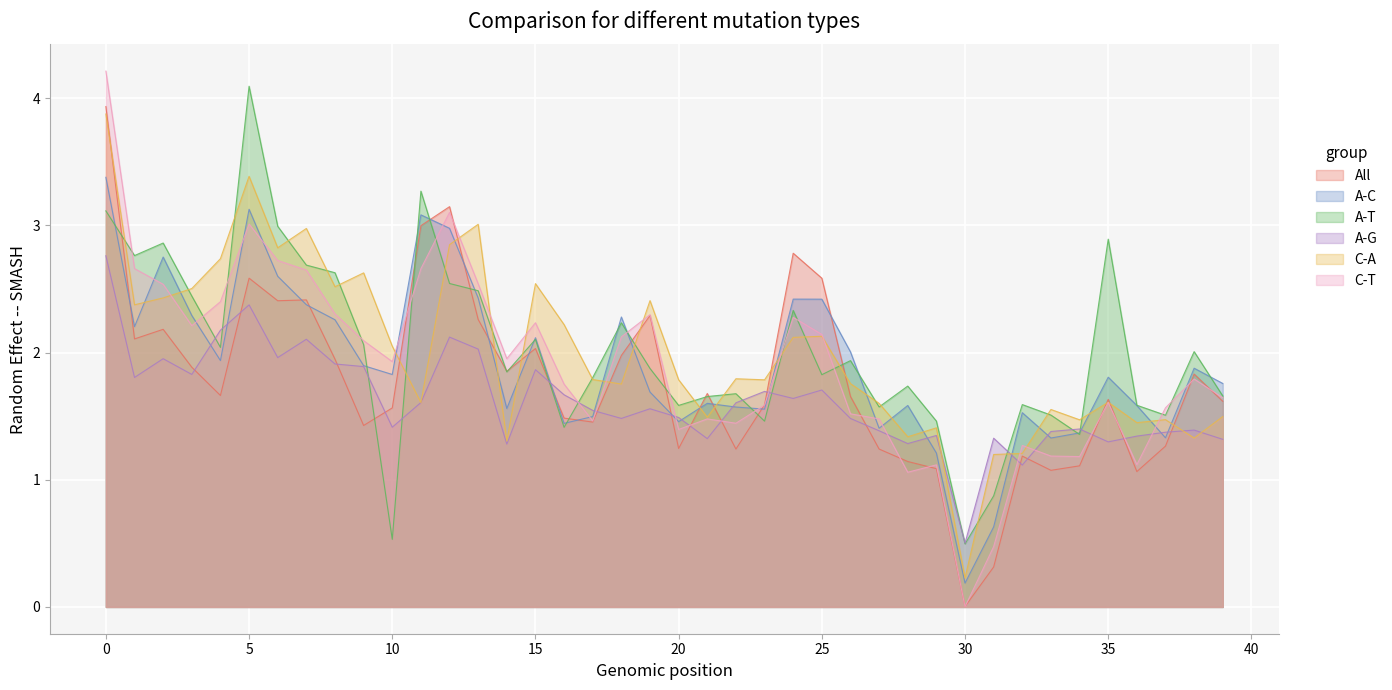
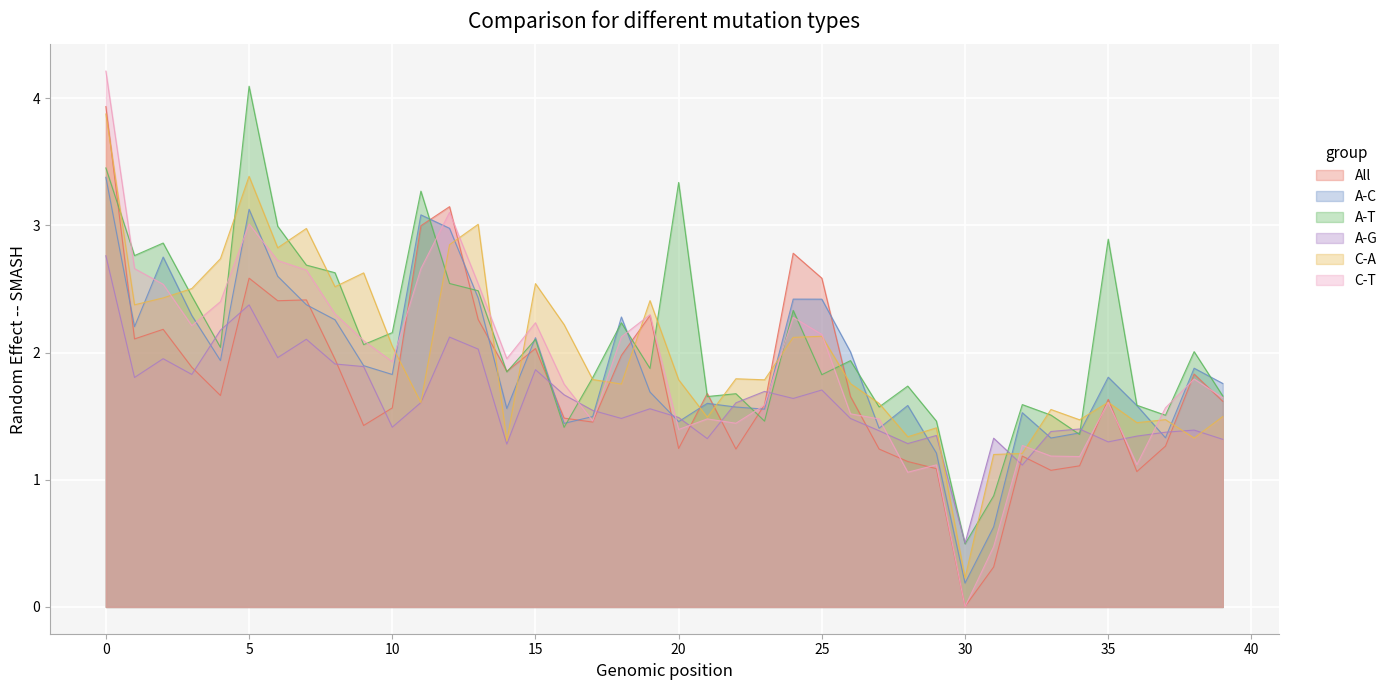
A-T, 0: 3.11 -> 3.45
A-T, 10: 0.53 -> 2.16
A-T, 20: 1.58 -> 3.34
